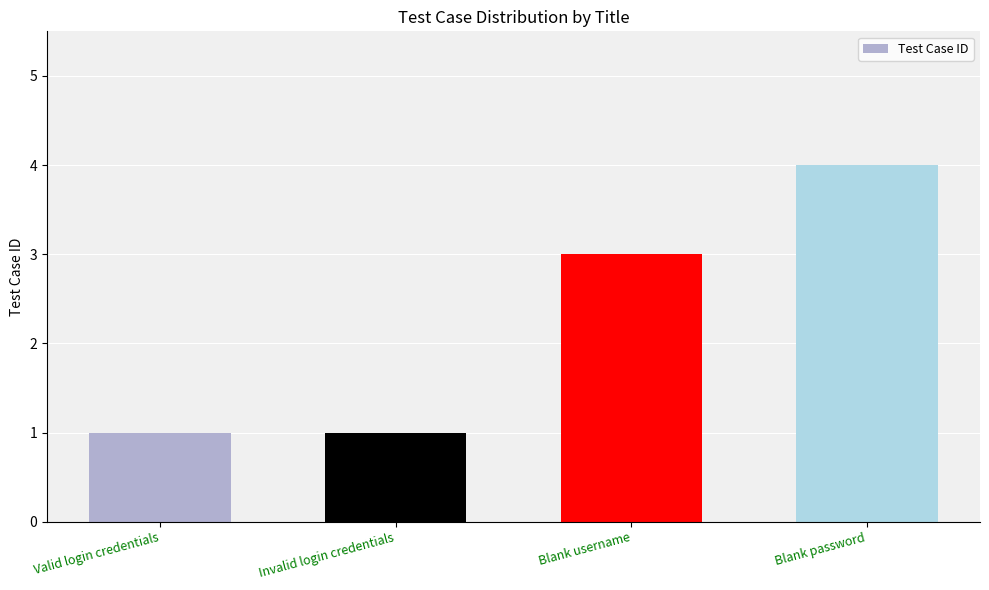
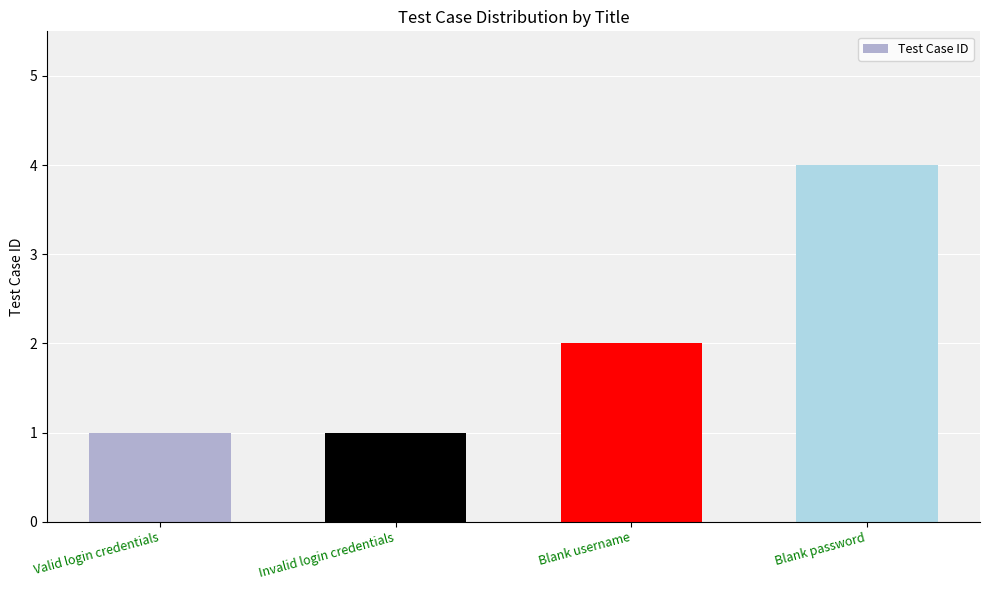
Blank username: 3 -> 2
